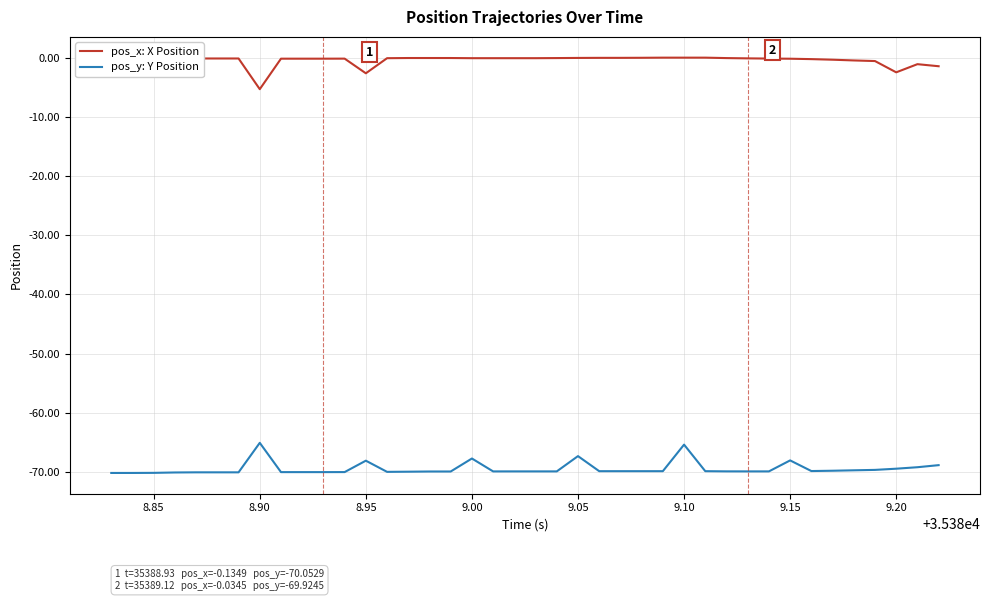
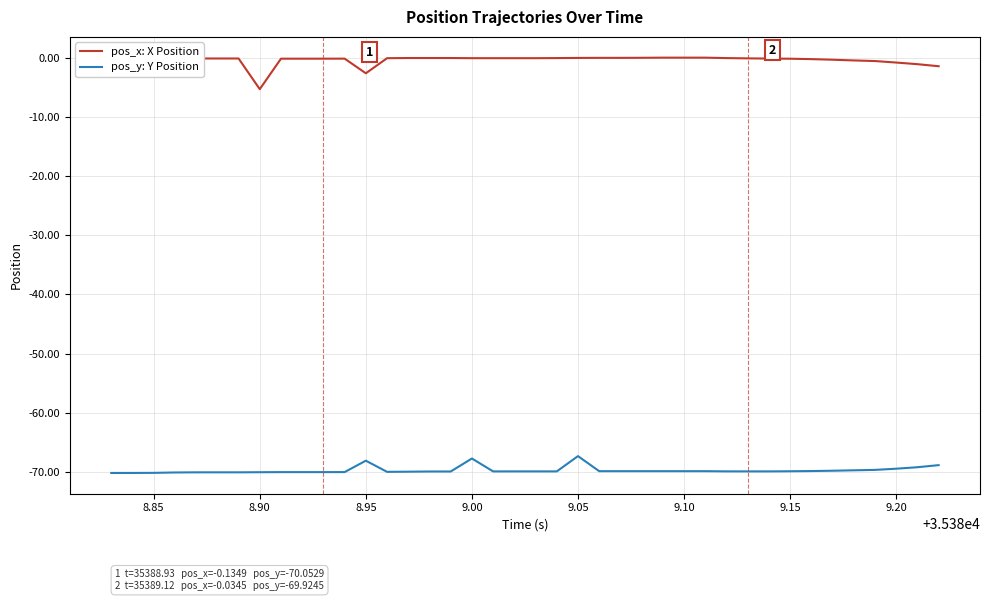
pos_y: Y Position, 8.90: -65 -> -70
pos_y: Y Position, 9.10: -65 -> -70
pos_y: Y Position, 9.15: -68 -> -70
pos_x: X Position, 9.20: -2 -> -1
